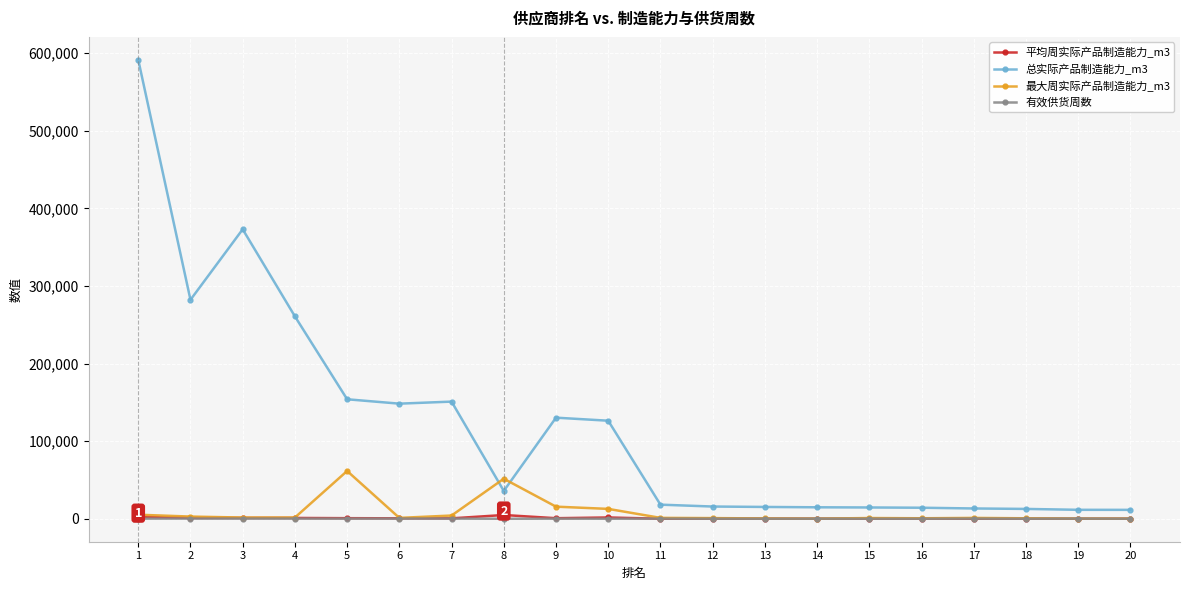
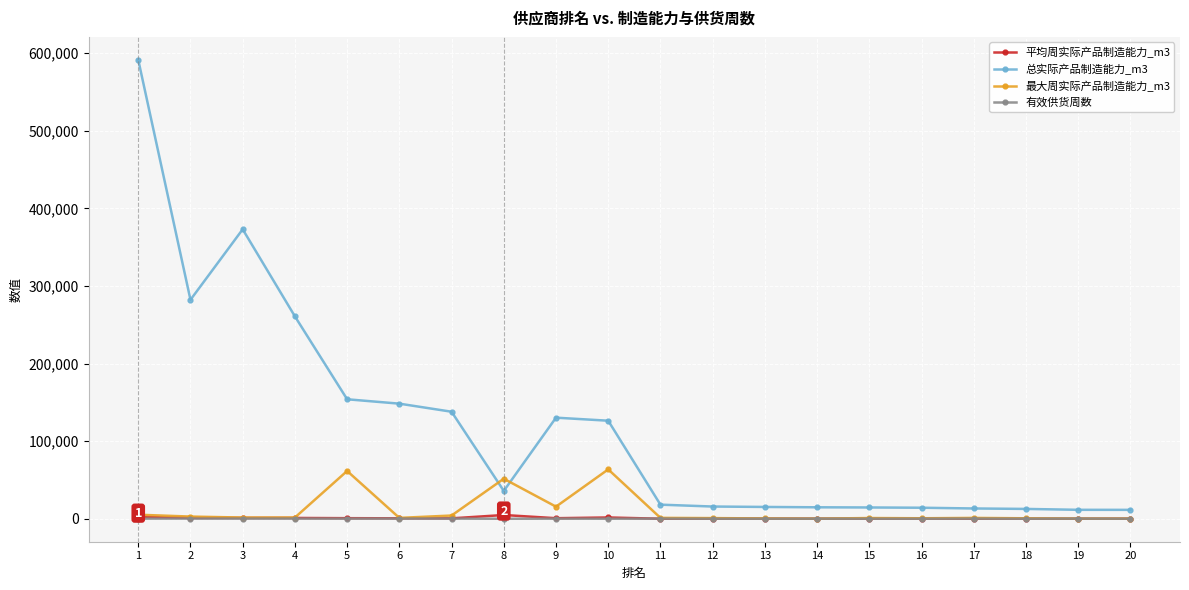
总实际产品制造能力_m3, 7: 150,000 -> 140,000
最大周实际产品制造能力_m3, 10: 10,000 -> 60,000
